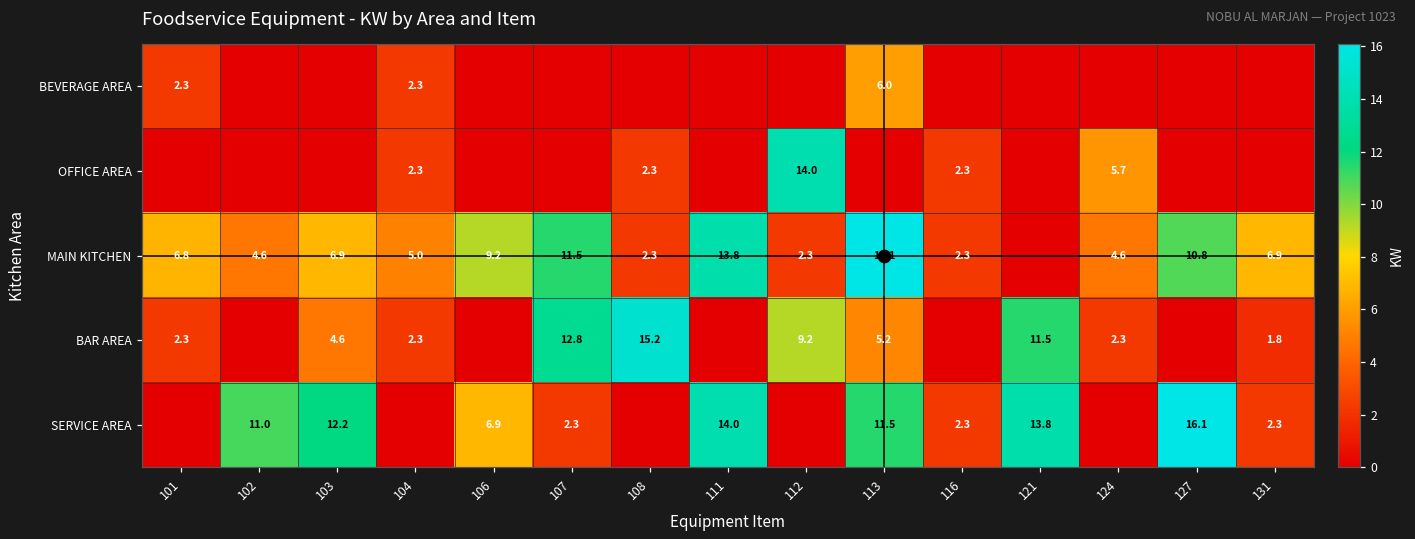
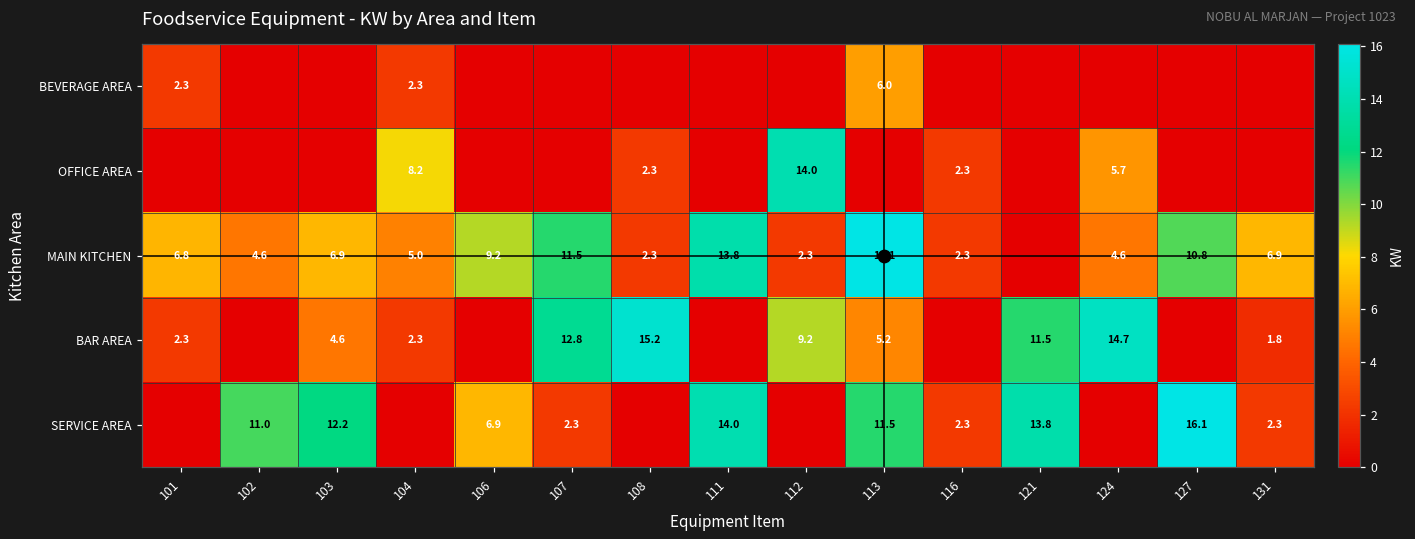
OFFICE AREA, 104: 2.3 -> 8.2
BAR AREA, 124: 2.3 -> 14.7
